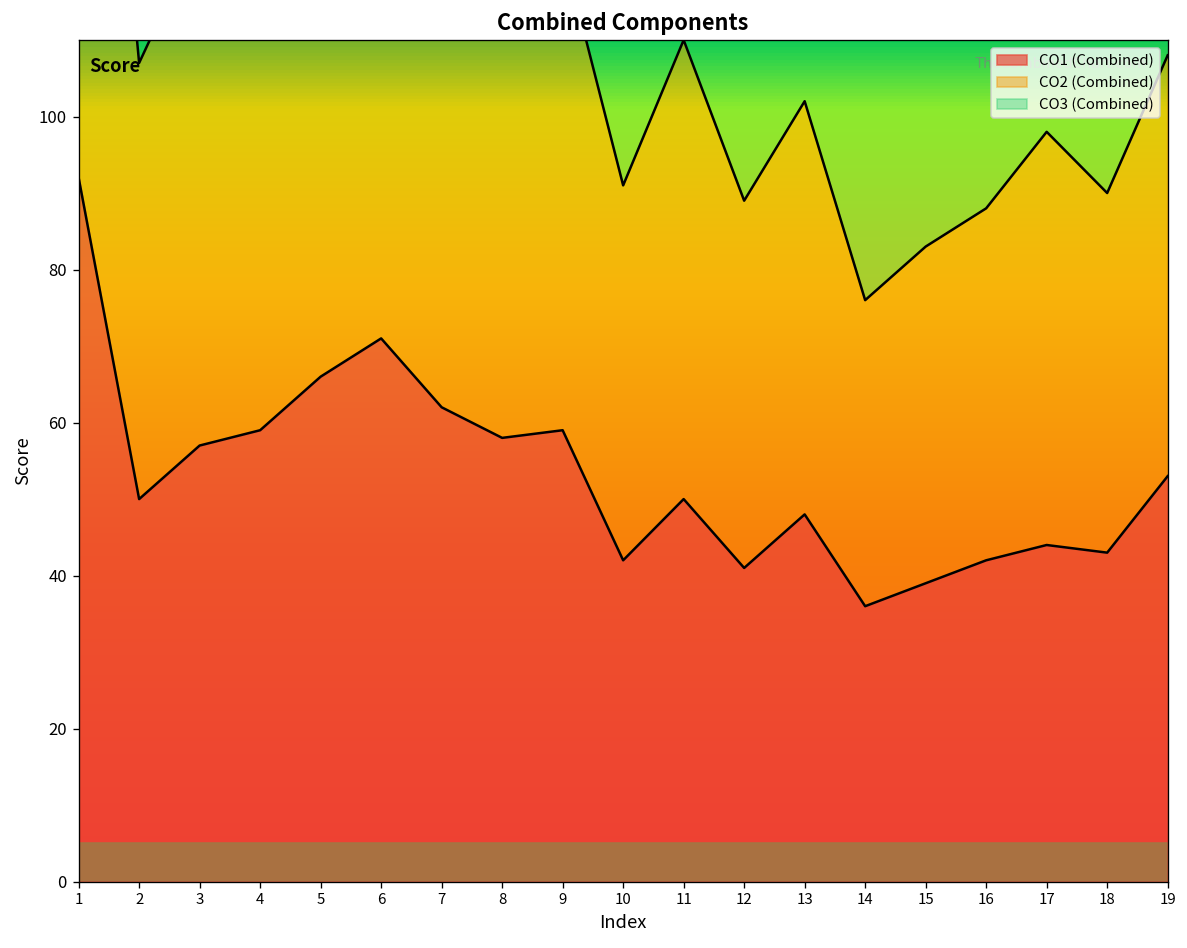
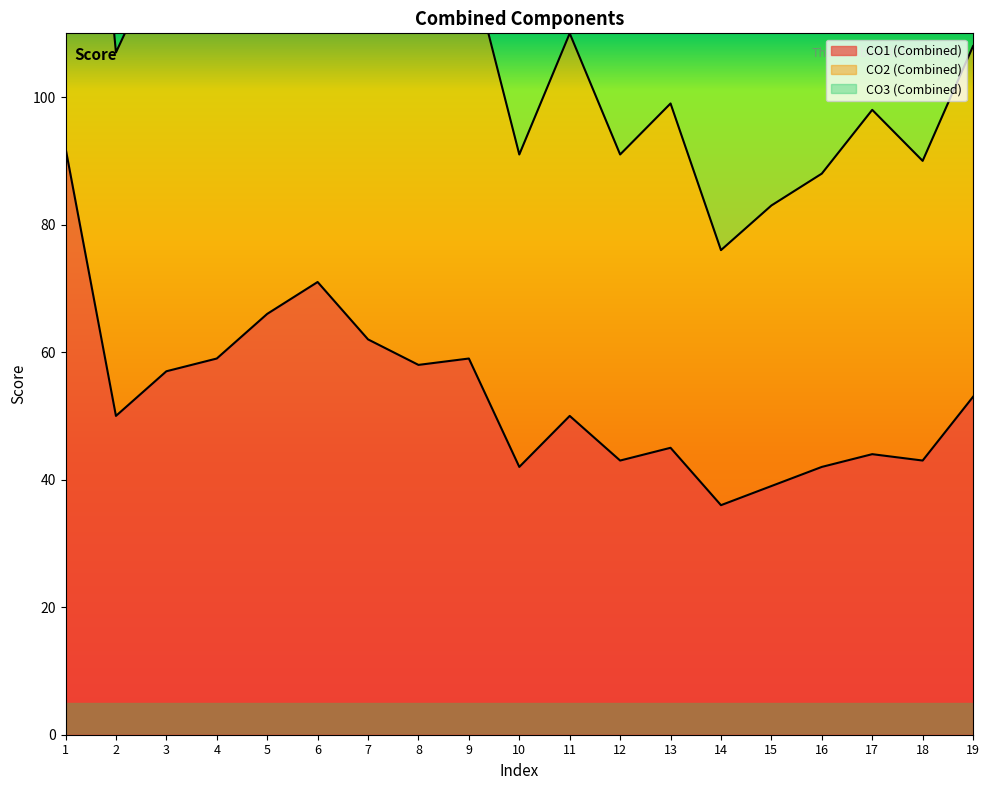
CO1 (Combined), 12: 41 -> 43
CO1 (Combined), 13: 48 -> 45
